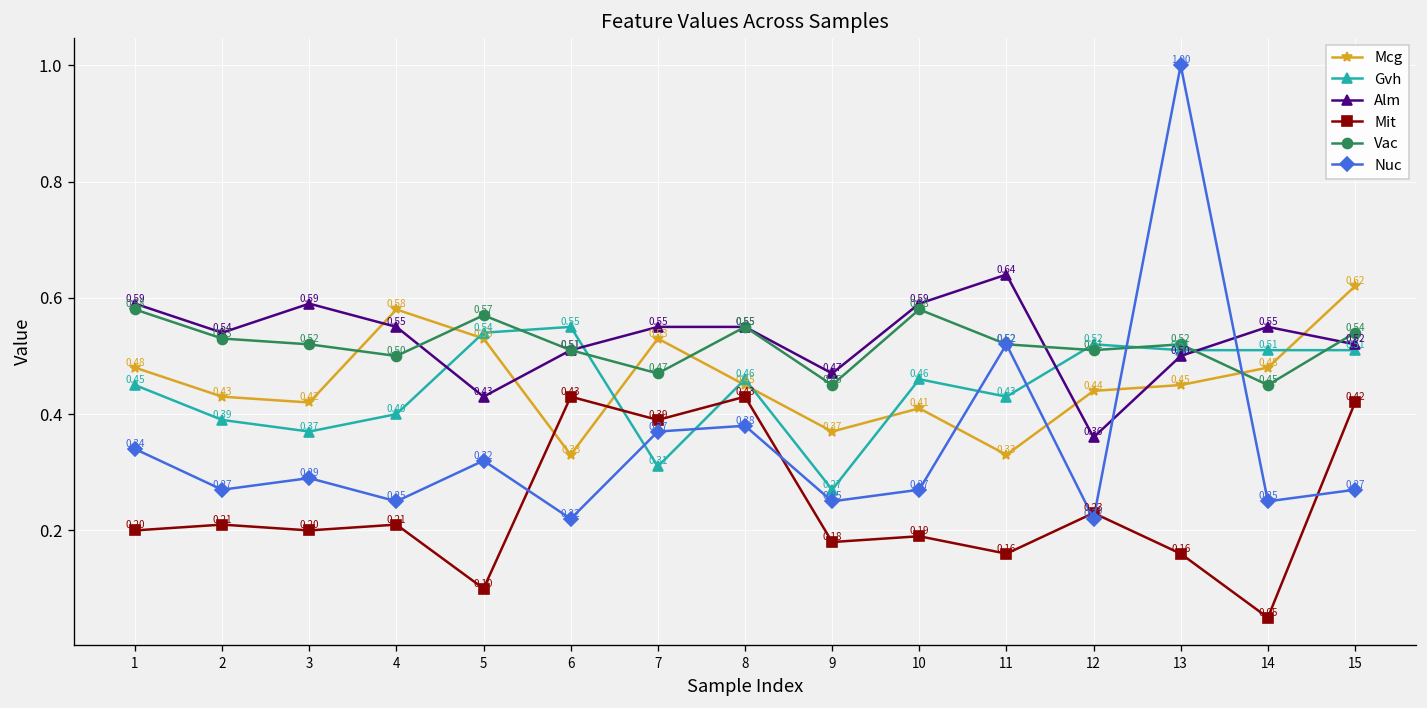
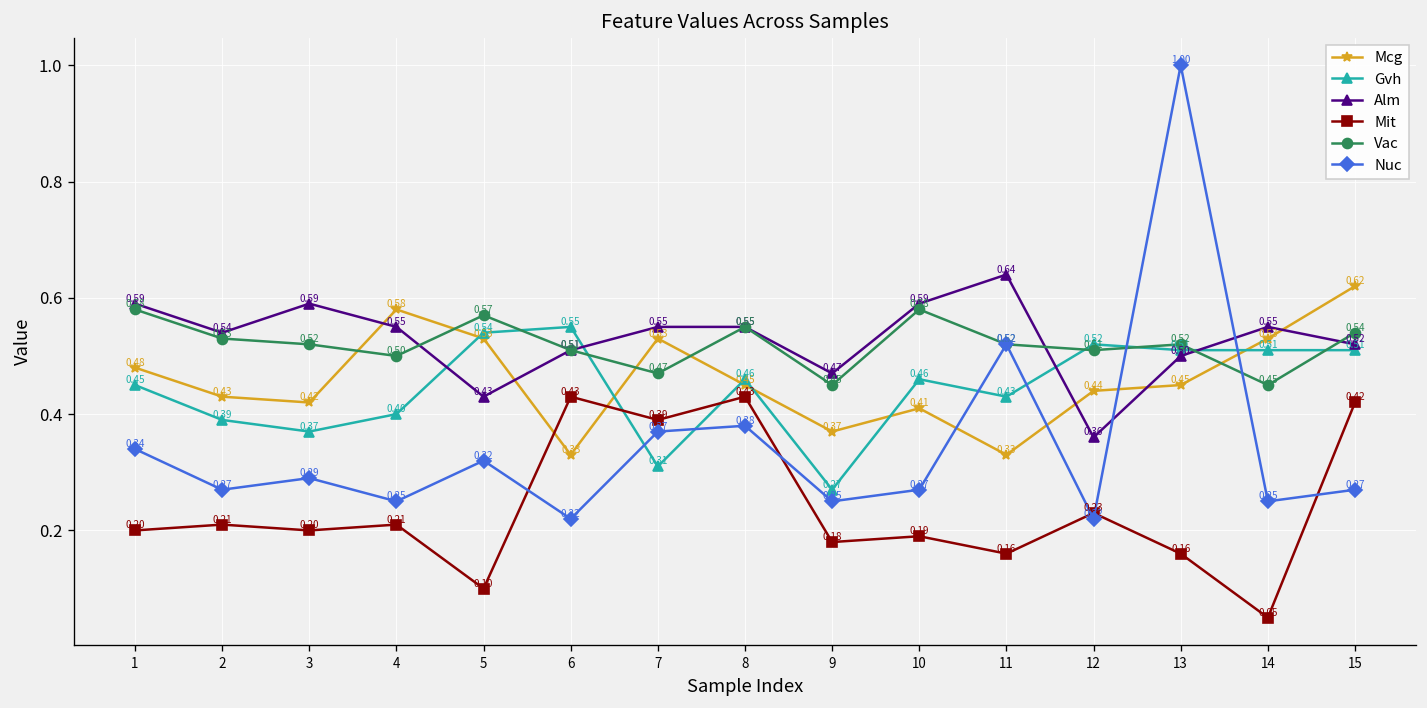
Mcg, 14: 0.48 -> 0.53
